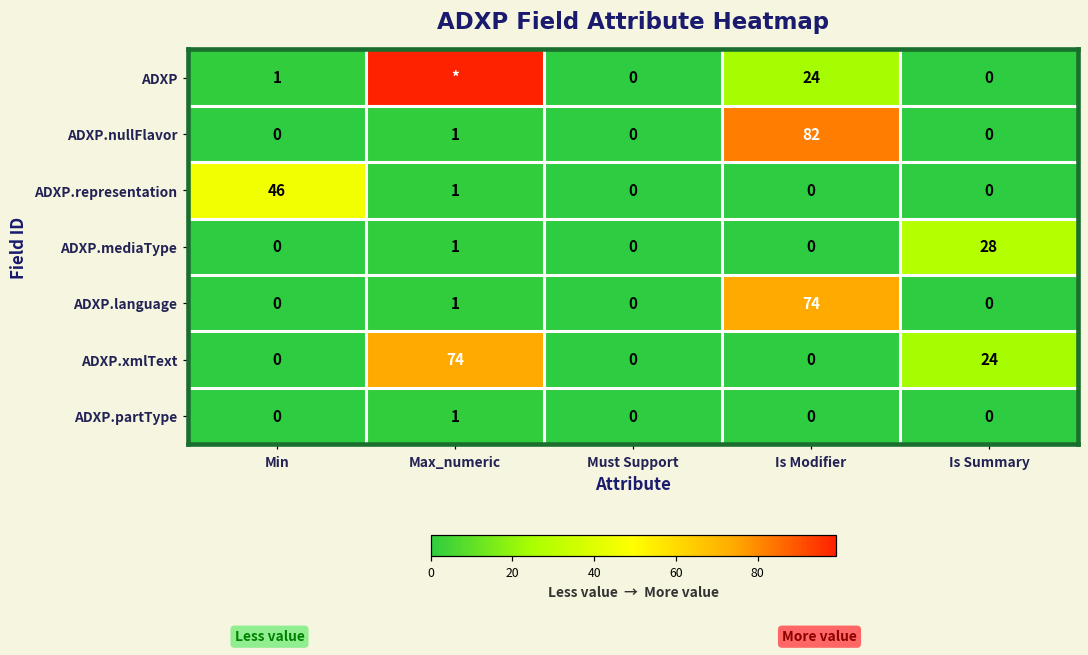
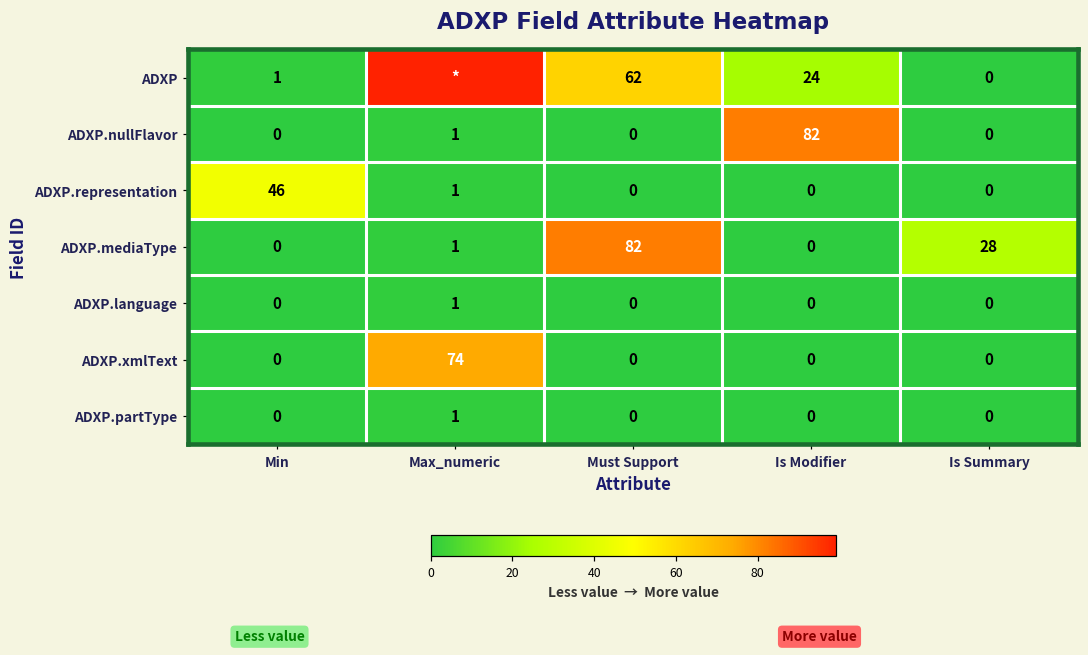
ADXP, Must Support: 0 -> 62
ADXP.mediaType, Must Support: 0 -> 82
ADXP.language, Is Modifier: 74 -> 0
ADXP.xmlText, Is Summary: 24 -> 0
